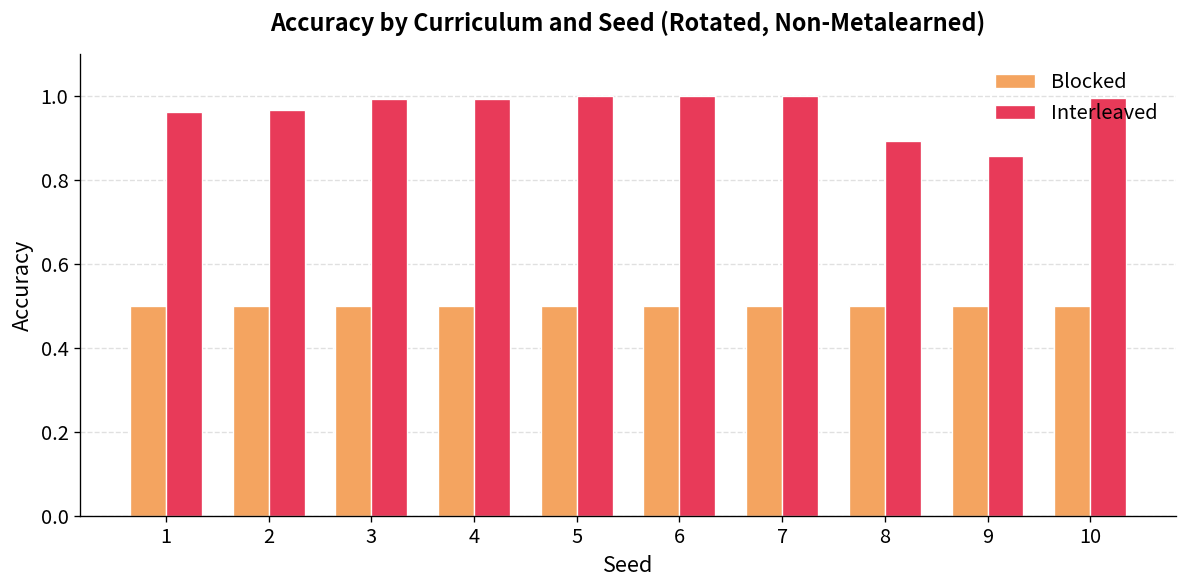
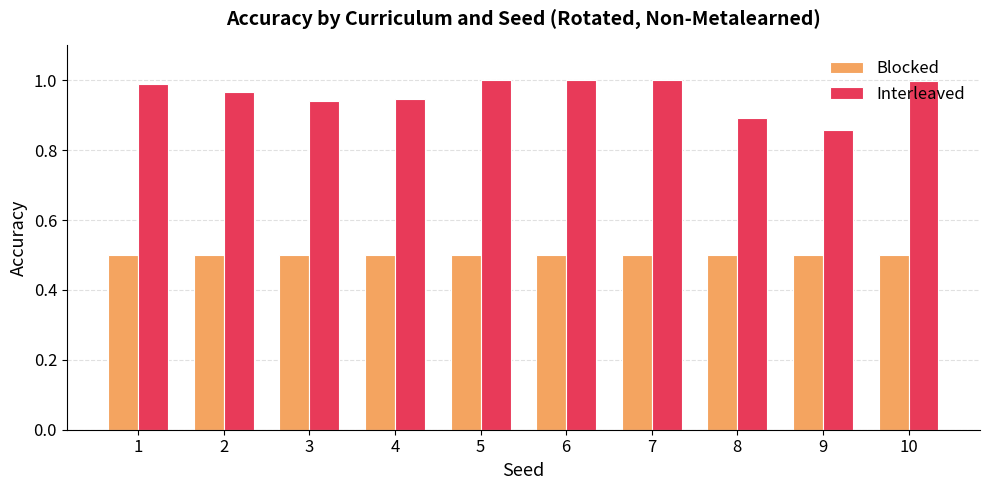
Interleaved, 1: 0.96 -> 0.99
Interleaved, 3: 0.99 -> 0.94
Interleaved, 4: 0.99 -> 0.95
